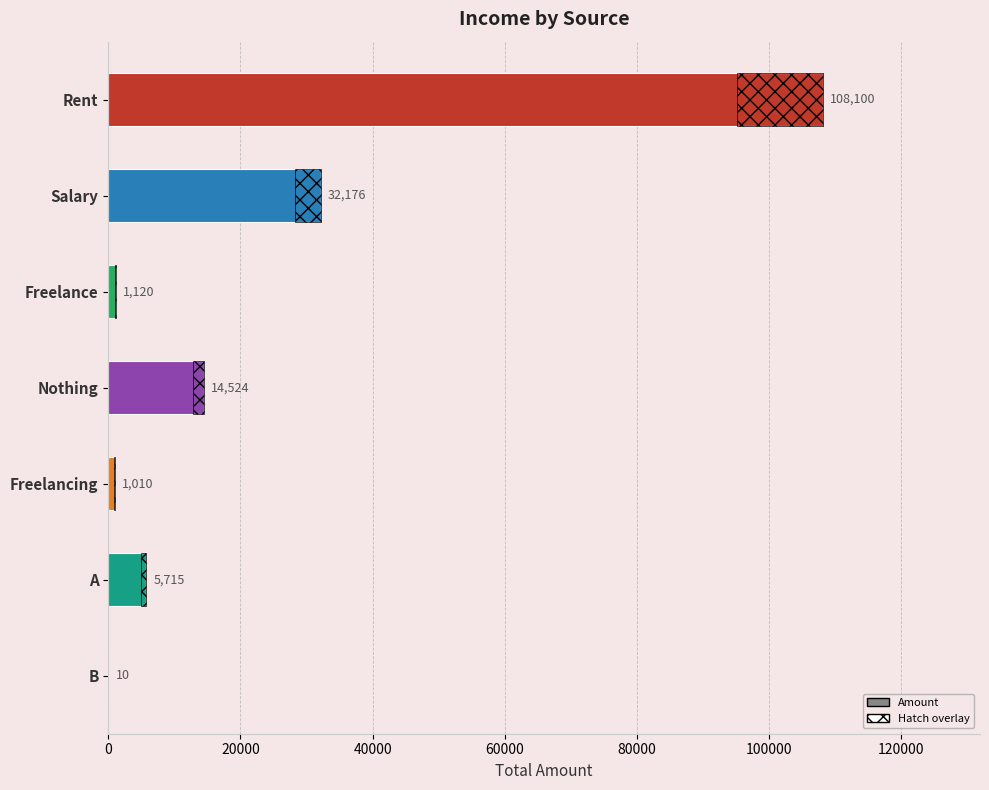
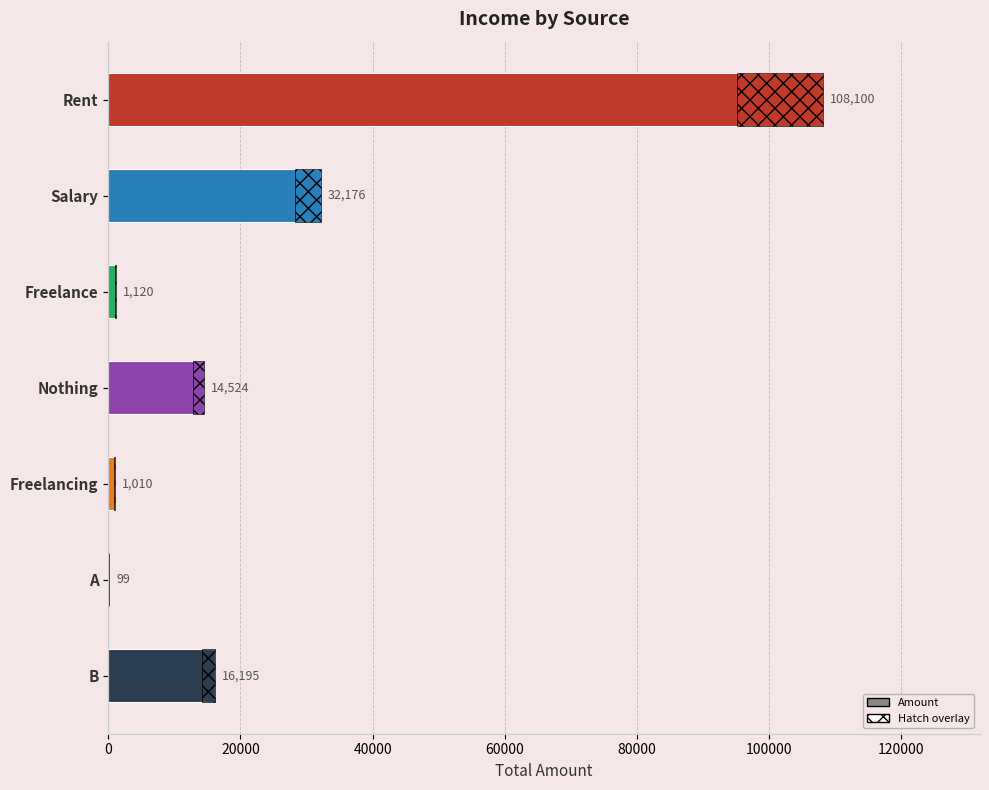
A: 5,715 -> 99
B: 10 -> 16,195
